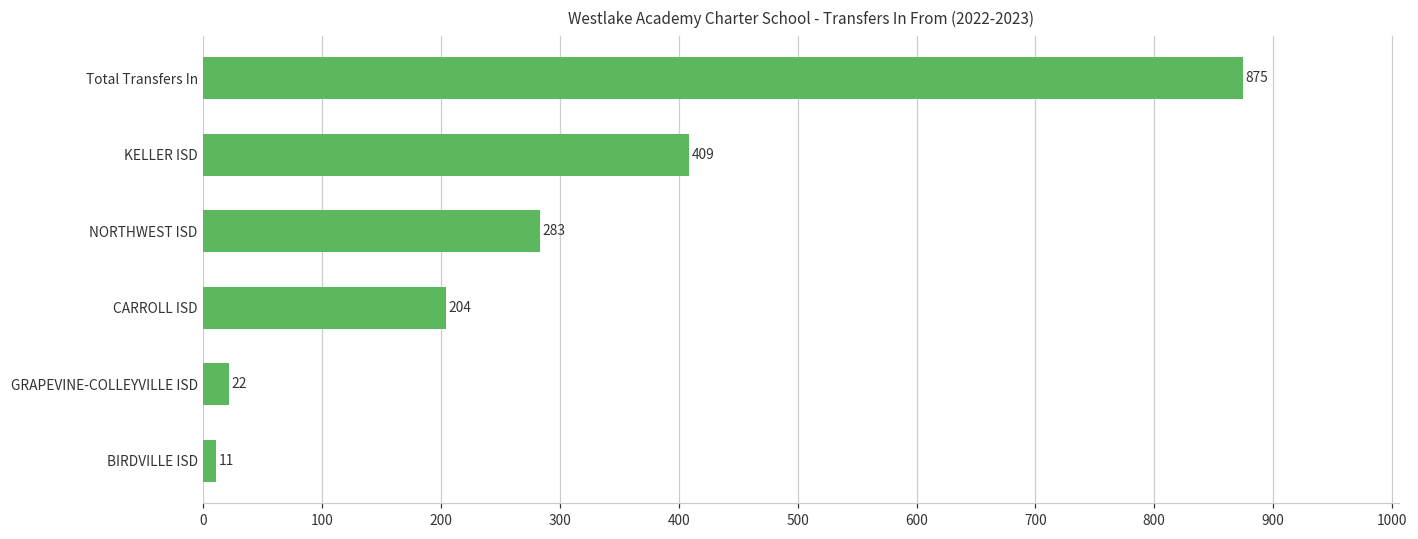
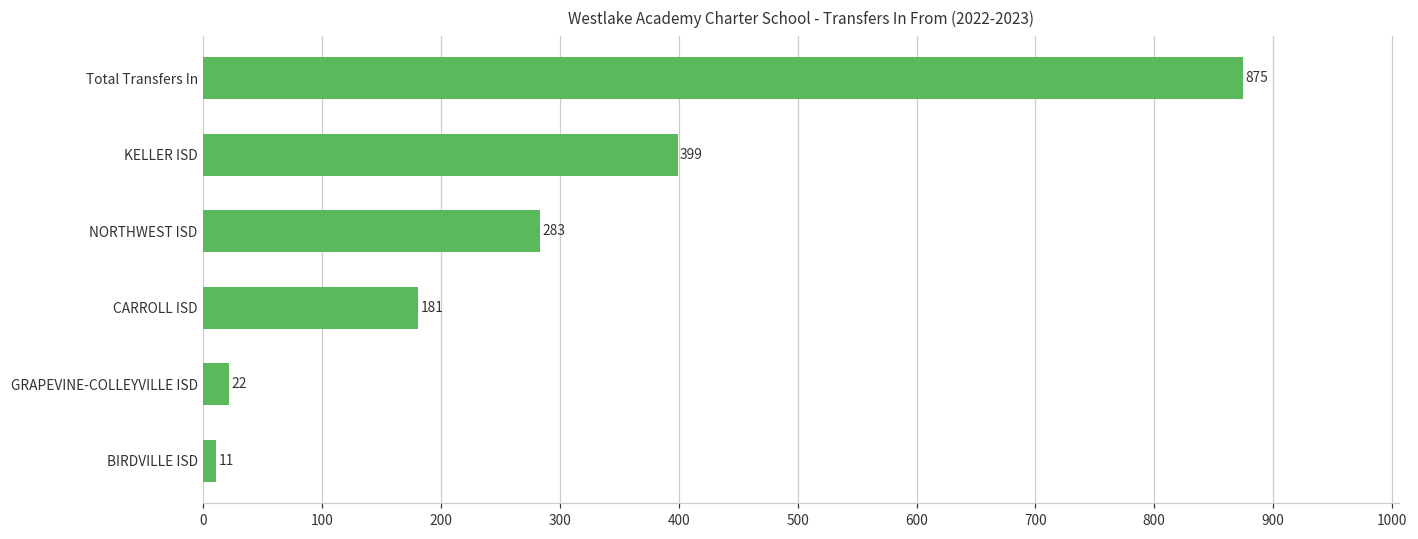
KELLER ISD: 409 -> 399
CARROLL ISD: 204 -> 181
